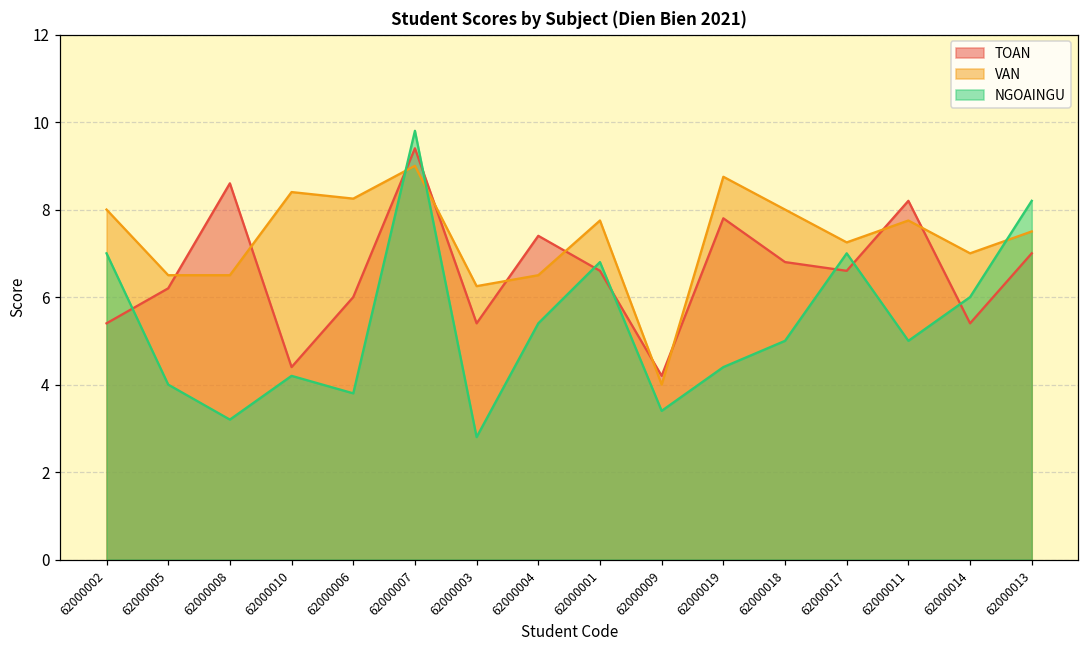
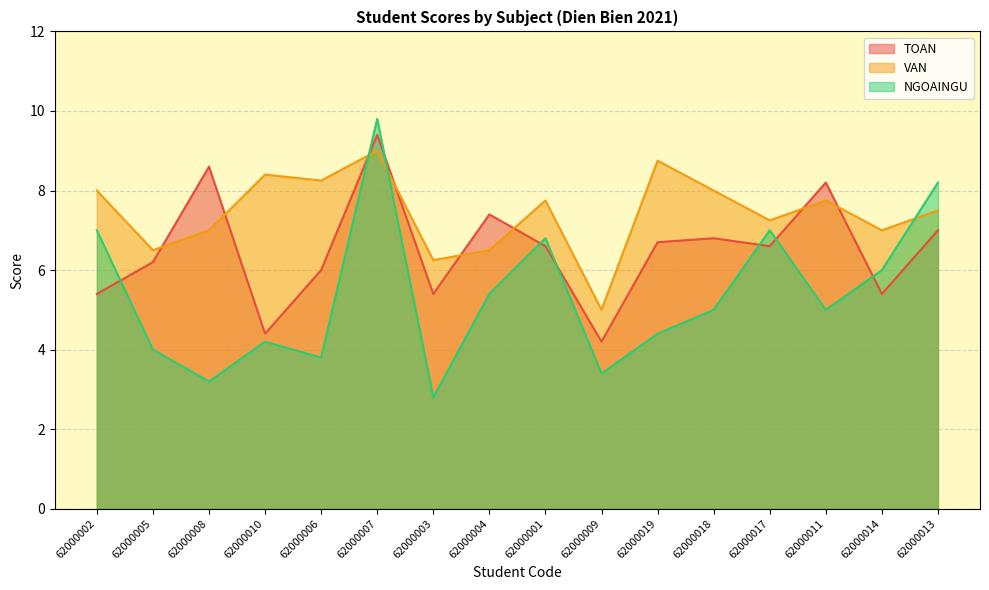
VAN, 62000008: 6.5 -> 7.0
VAN, 62000009: 4 -> 5
TOAN, 62000019: 7.8 -> 6.7
